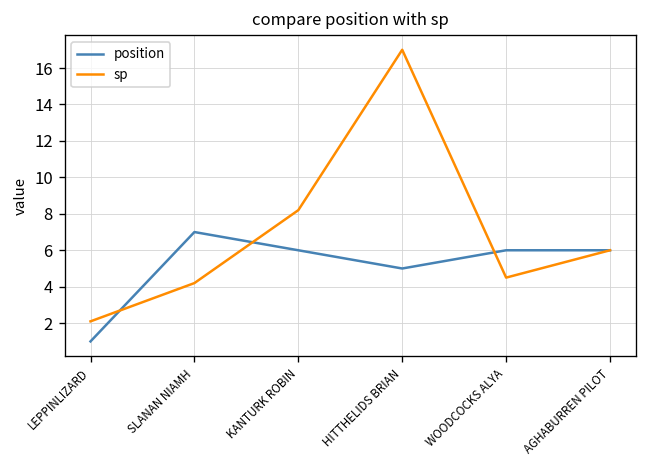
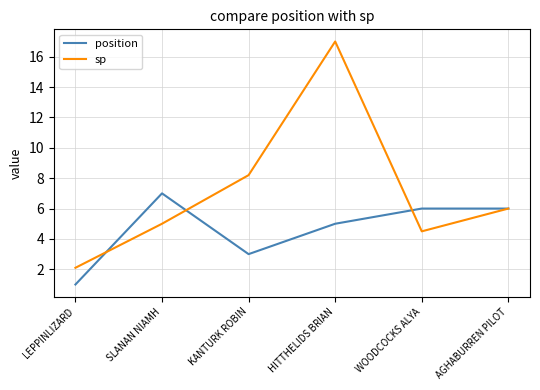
sp, SLANAN NIAMH: 4.2 -> 5.0
position, KANTURK ROBIN: 6 -> 3
